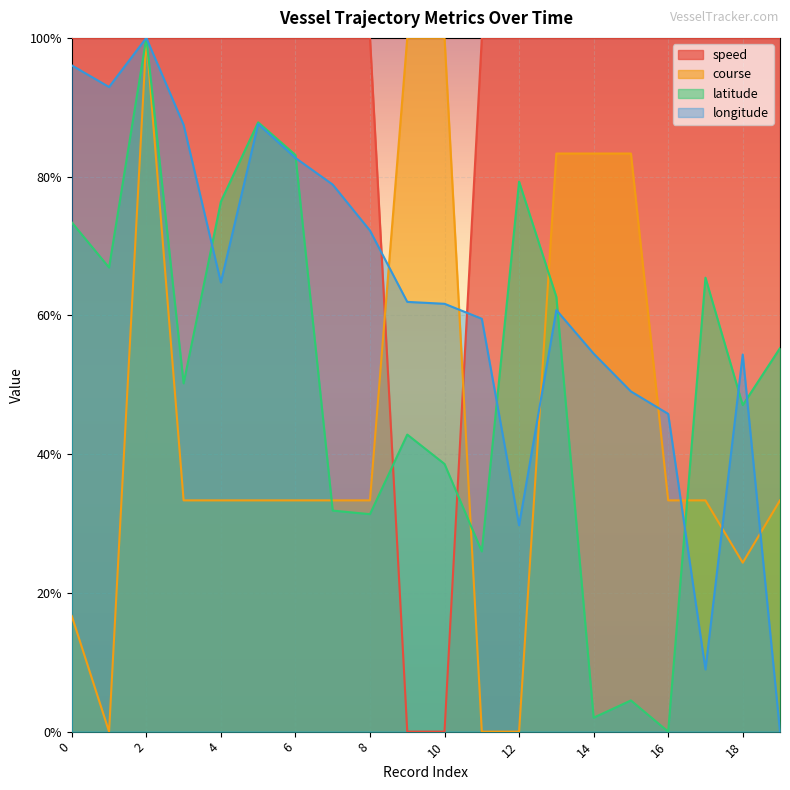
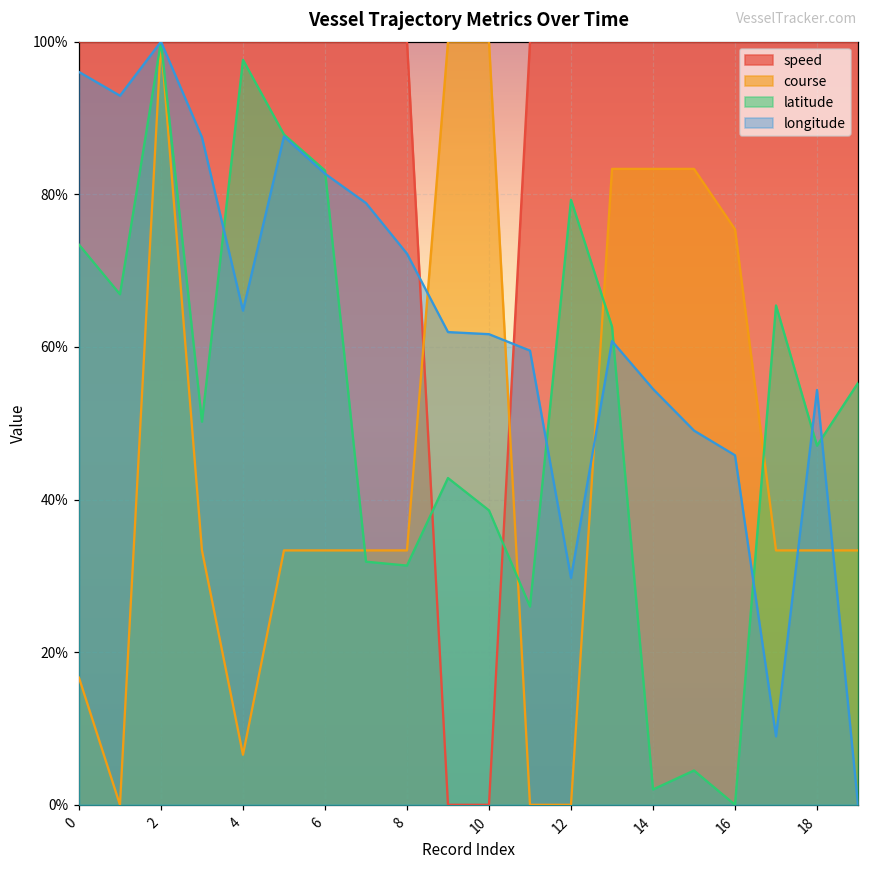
course, 4: 33% -> 7%
latitude, 4: 76% -> 98%
course, 16: 33% -> 75%
course, 18: 24% -> 33%
